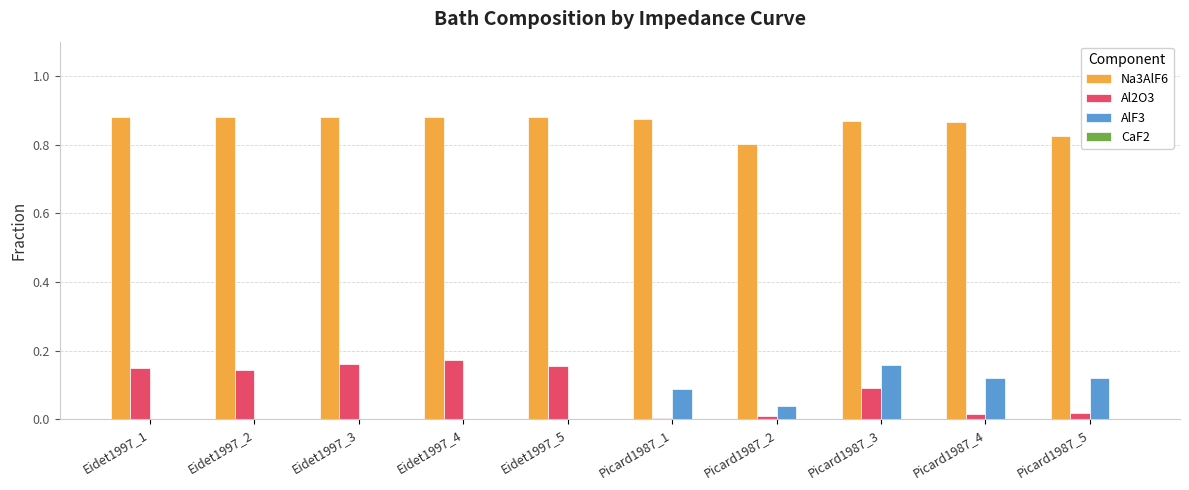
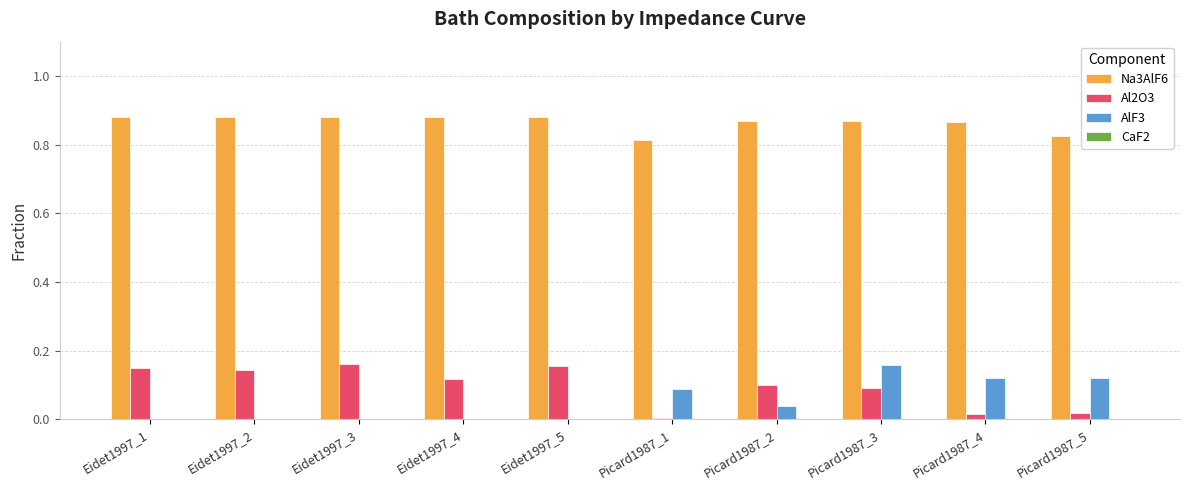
Al2O3, Eidet1997_4: 0.17 -> 0.12
Na3AlF6, Picard1987_1: 0.88 -> 0.81
Na3AlF6, Picard1987_2: 0.80 -> 0.87
Al2O3, Picard1987_2: 0.01 -> 0.10
